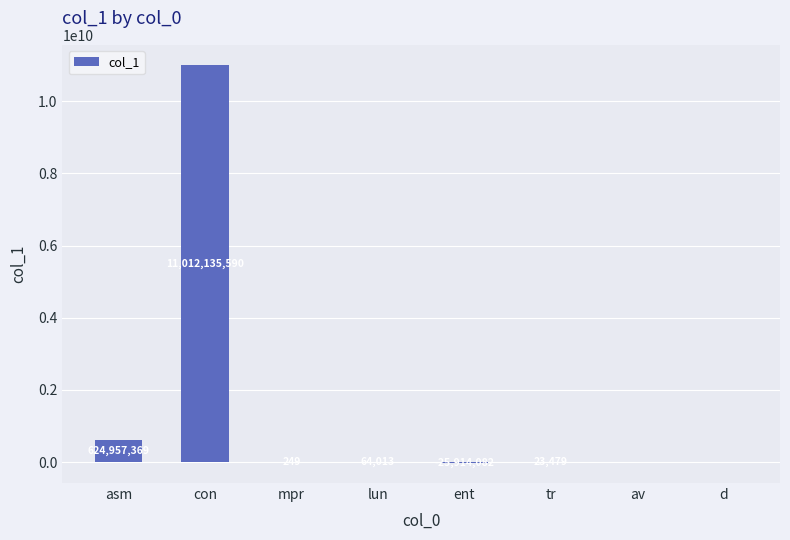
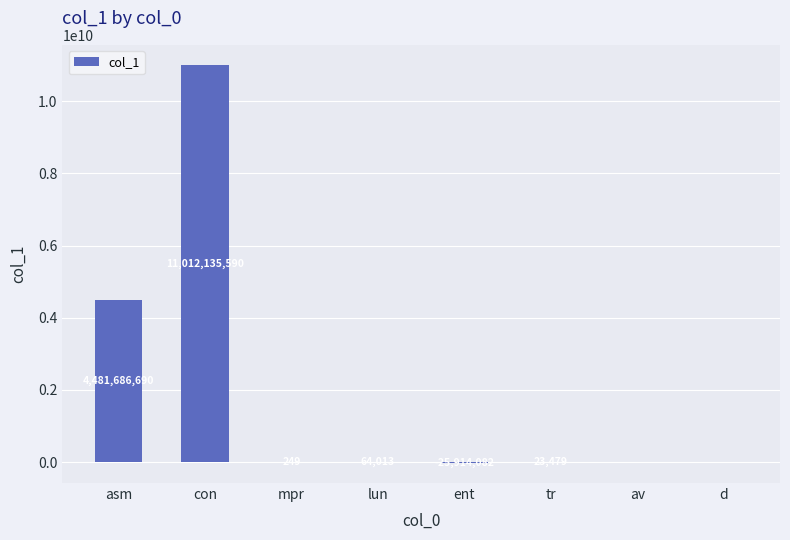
asm: 624,957,369 -> 4,481,686,690
